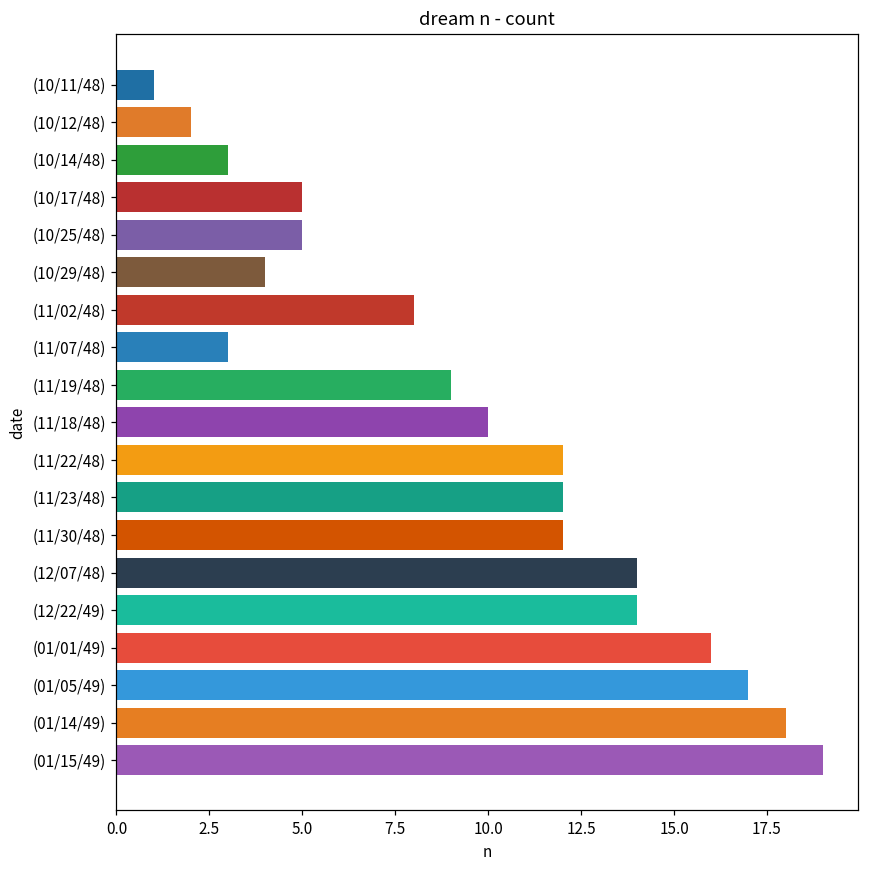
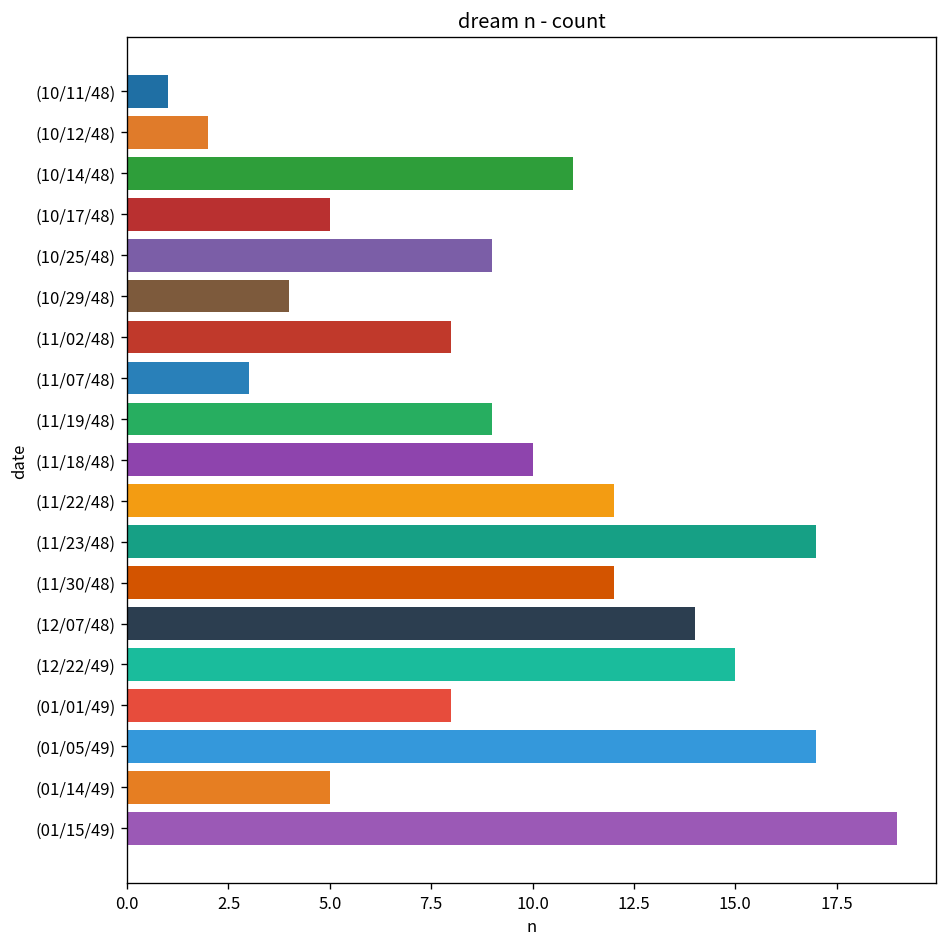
(10/14/48): 3 -> 11
(10/25/48): 5 -> 9
(11/23/48): 12 -> 17
(12/22/49): 14 -> 15
(01/01/49): 16 -> 8
(01/14/49): 18 -> 5
